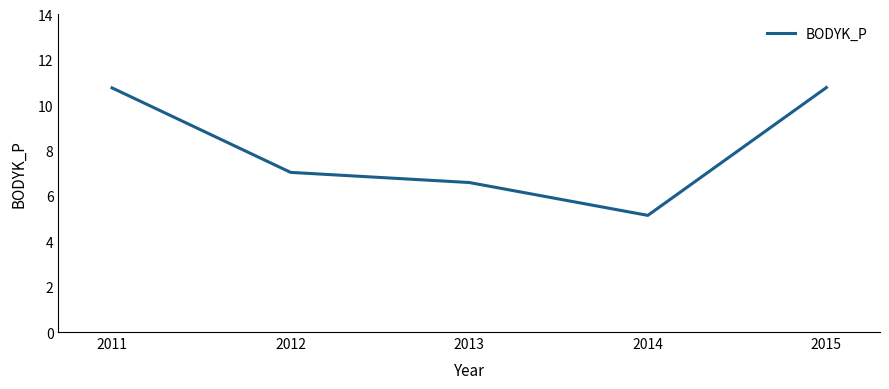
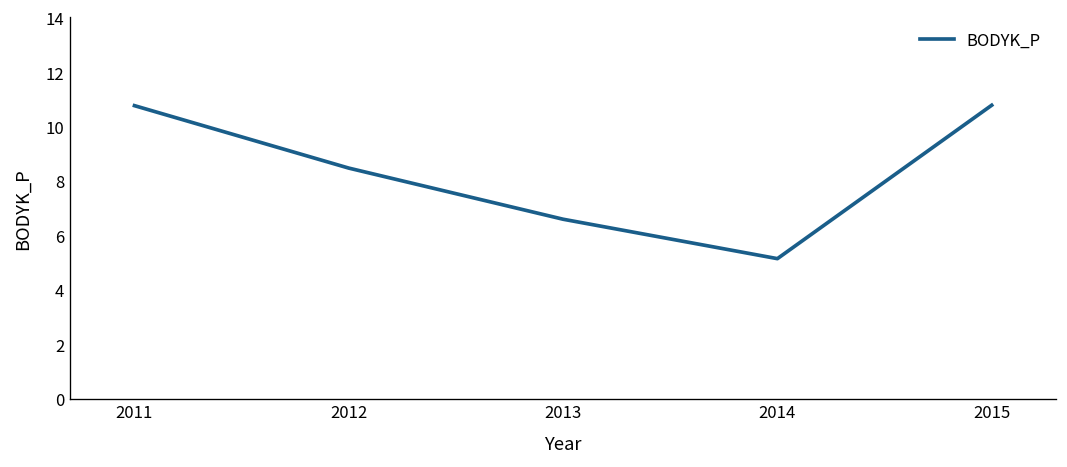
2012: 7.0 -> 8.5
